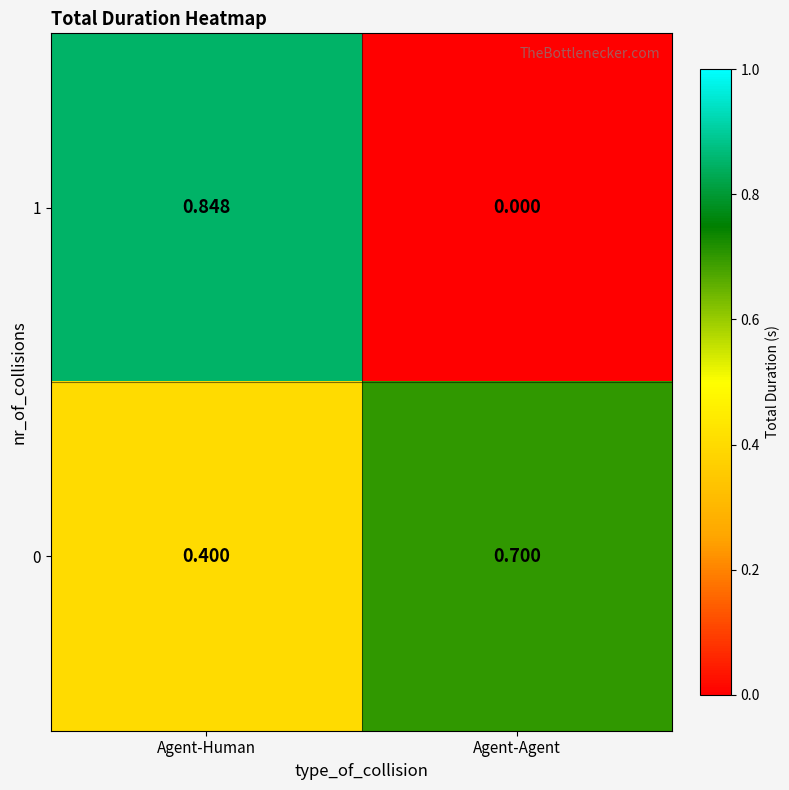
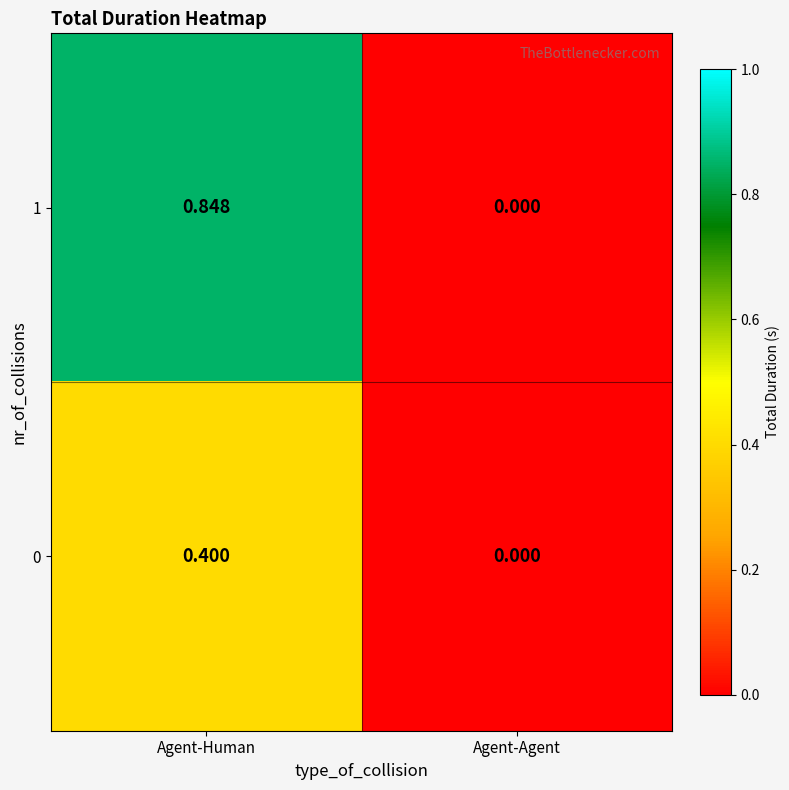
0, Agent-Agent: 0.700 -> 0.000
